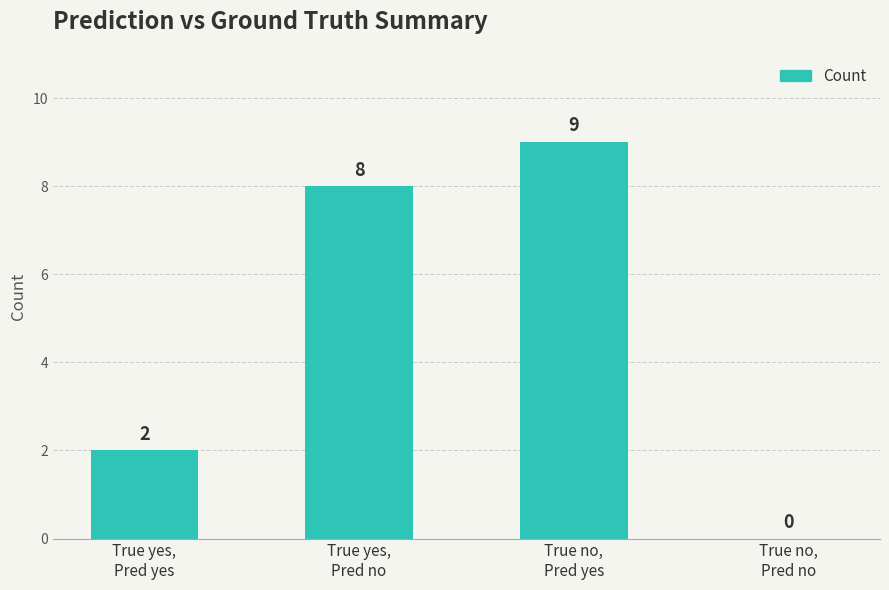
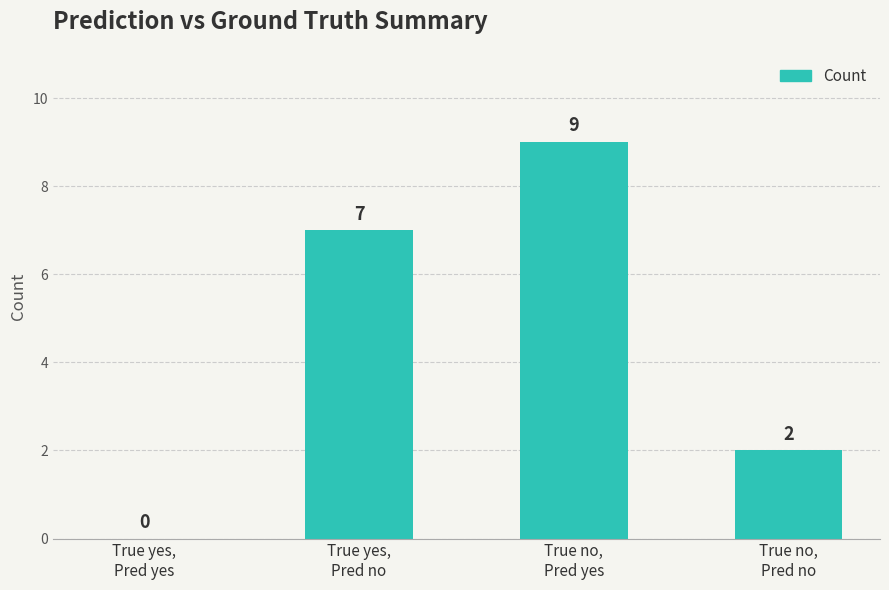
True yes, Pred yes: 2 -> 0
True yes, Pred no: 8 -> 7
True no, Pred no: 0 -> 2
